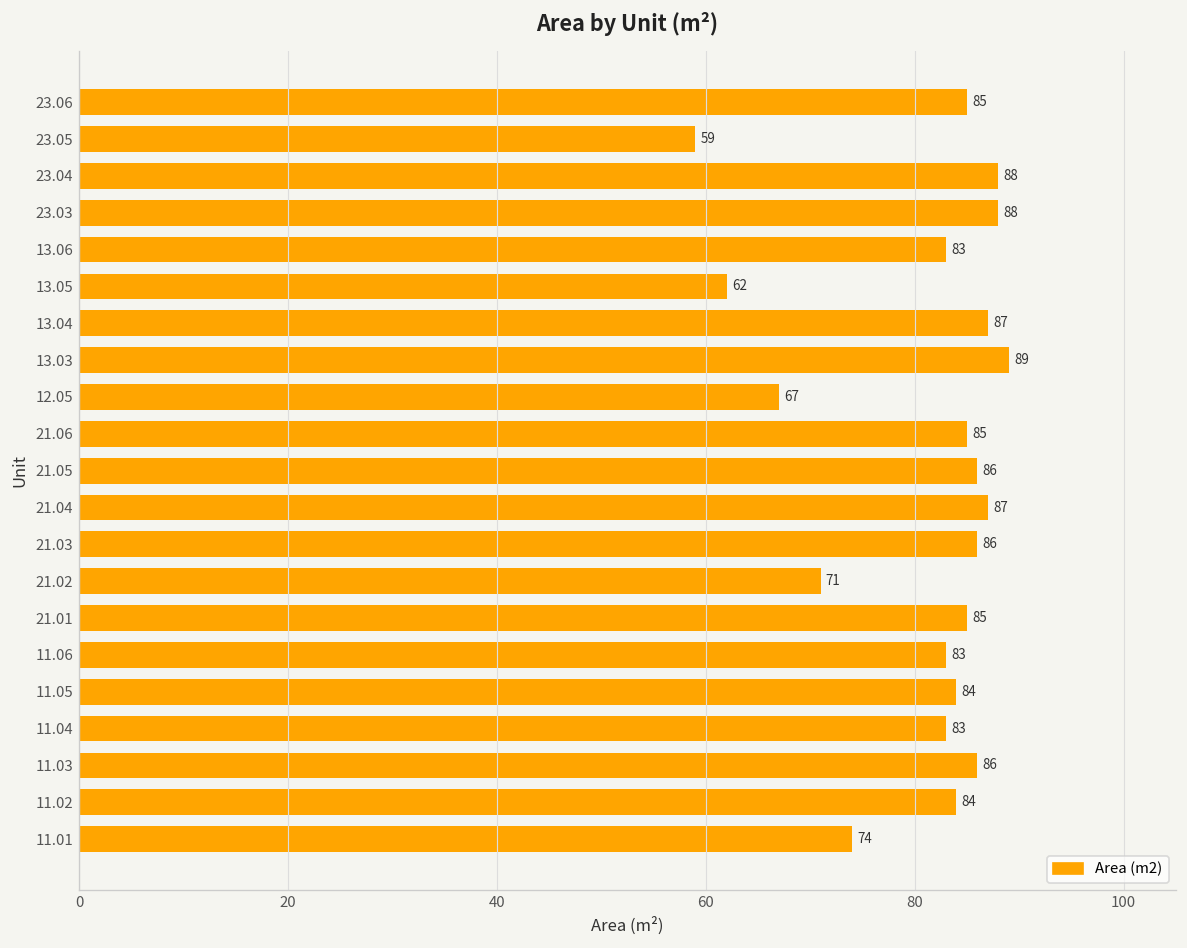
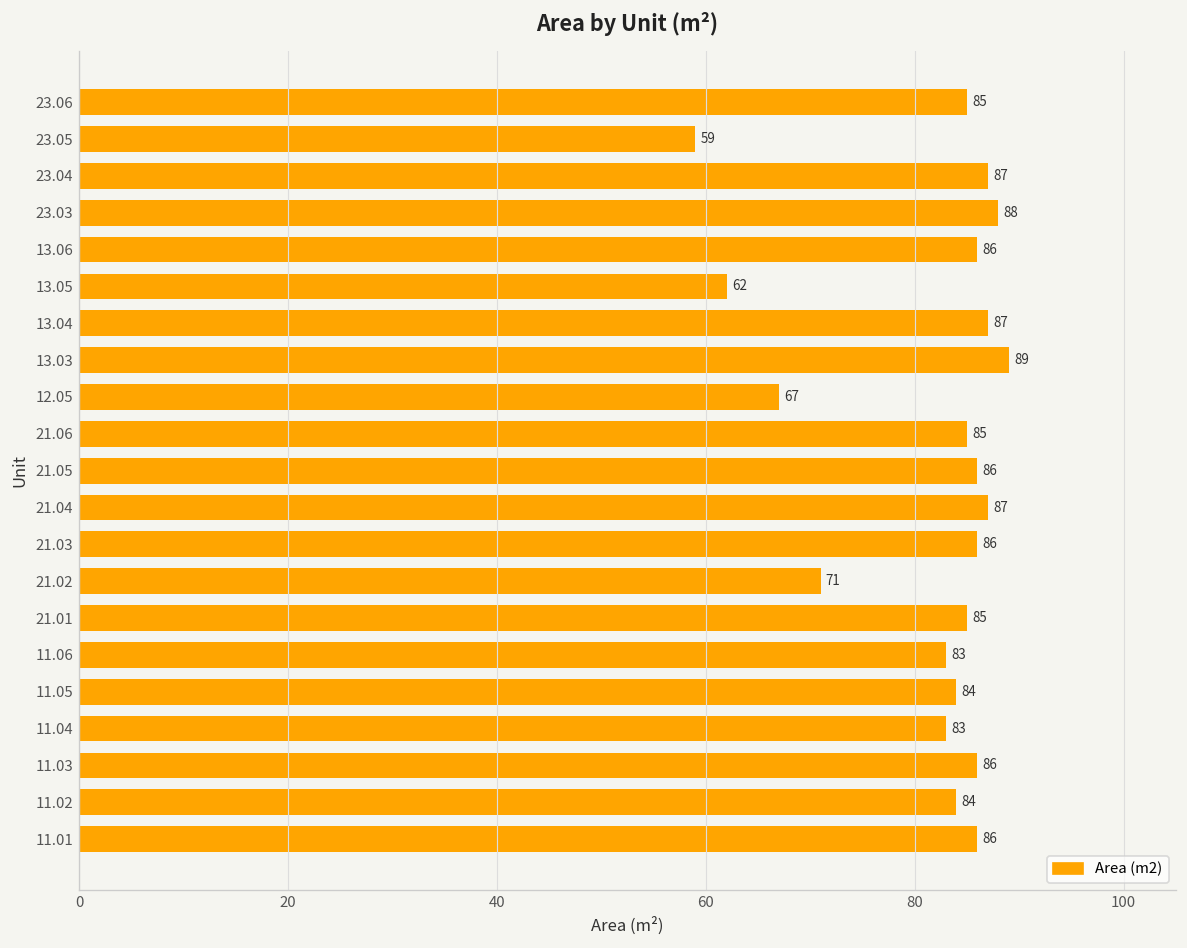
23.04: 88 -> 87
13.06: 83 -> 86
11.01: 74 -> 86
